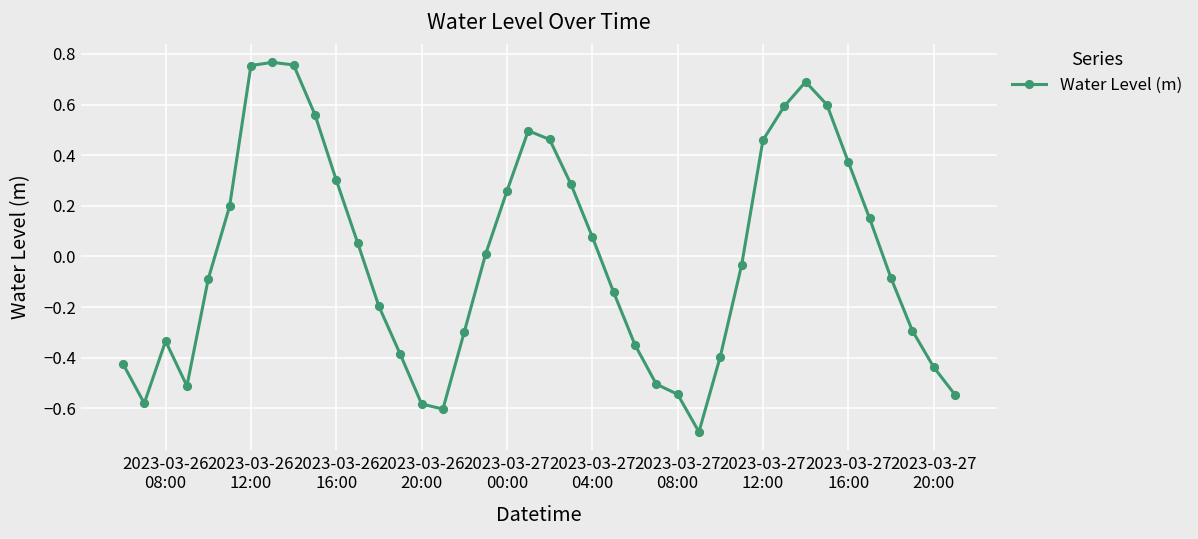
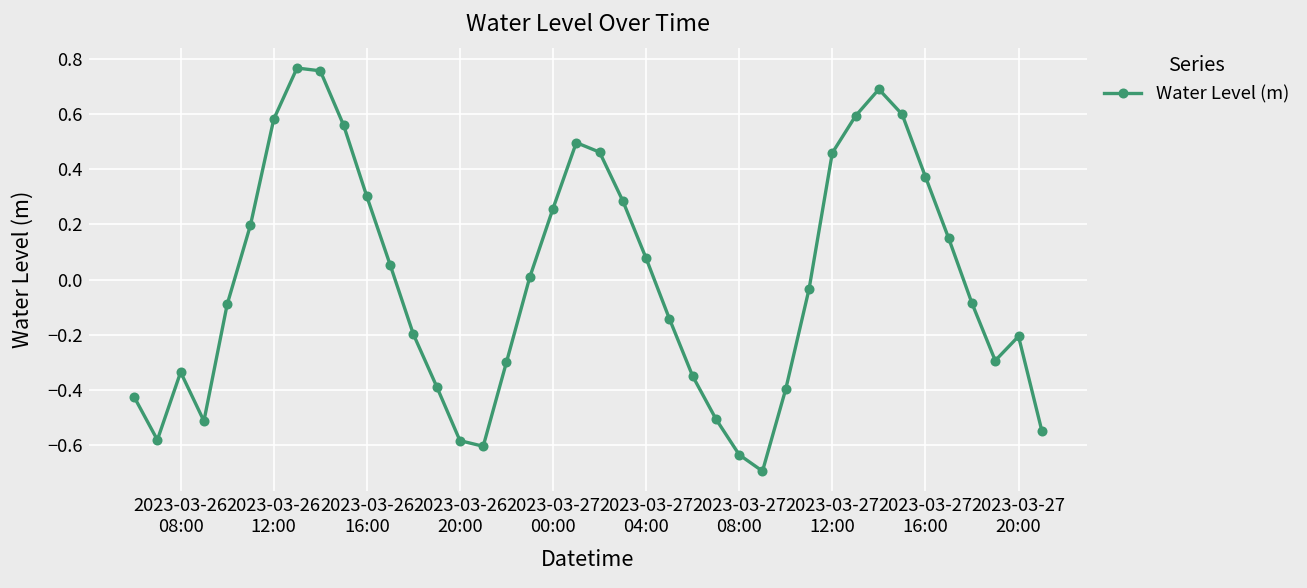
2023-03-26 12:00: 0.75 -> 0.58
2023-03-27 08:00: -0.54 -> -0.63
2023-03-27 20:00: -0.44 -> -0.21
